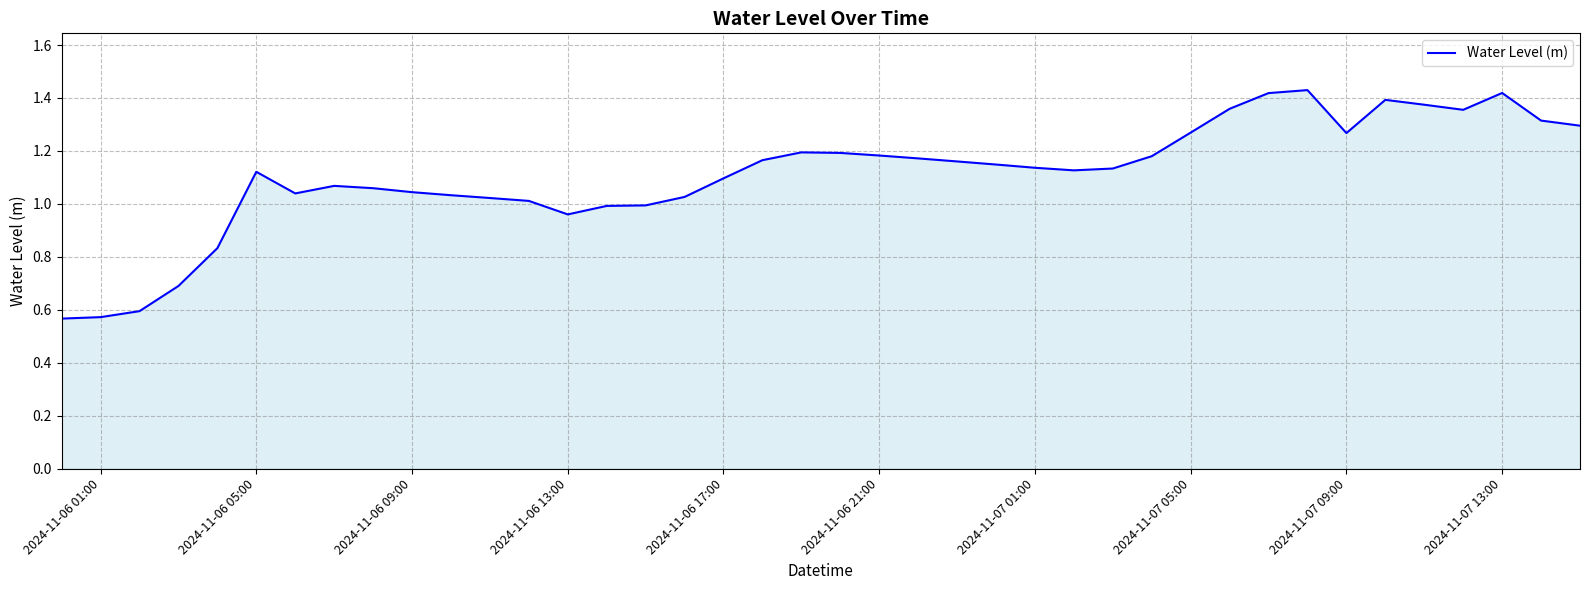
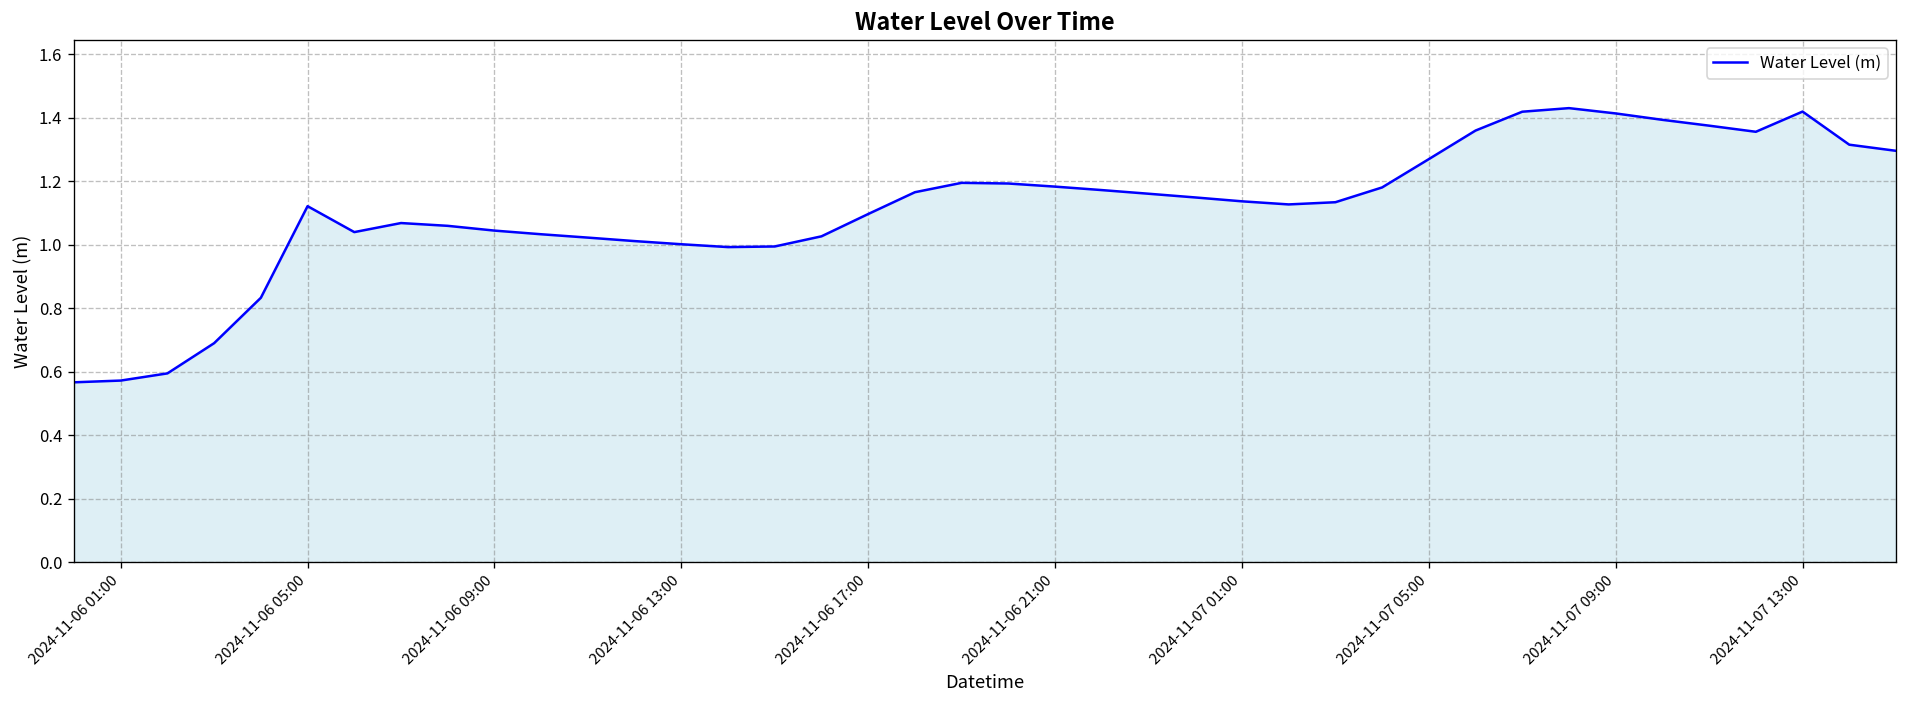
2024-11-06 13:00: 0.96 -> 1.00
2024-11-07 09:00: 1.27 -> 1.41
